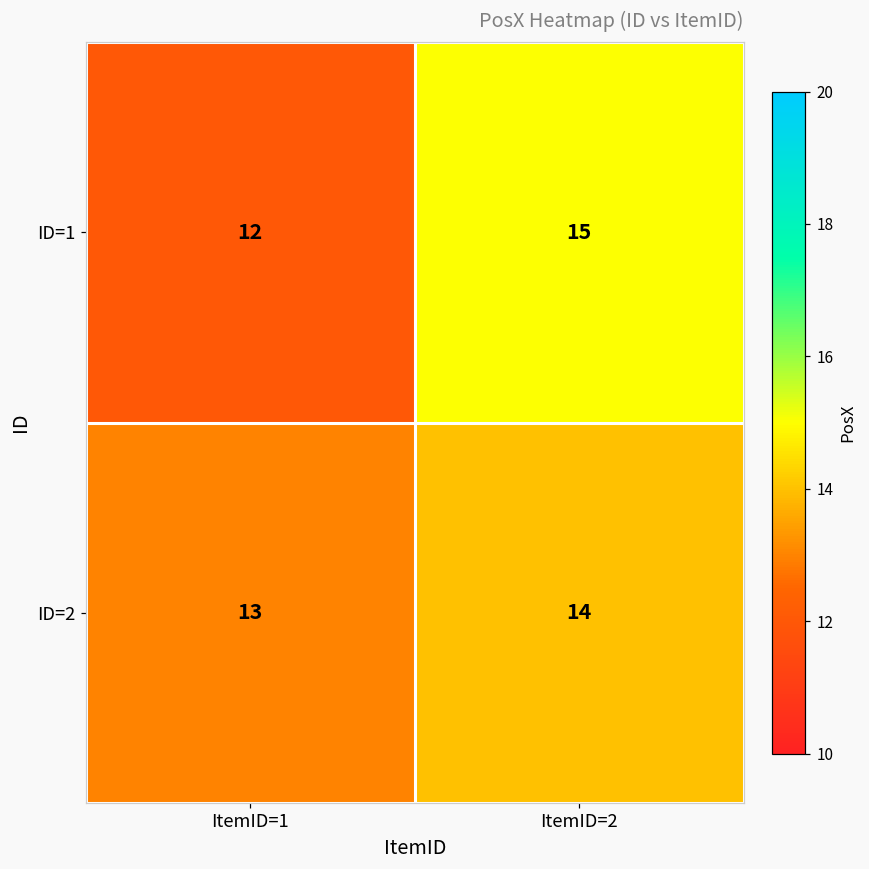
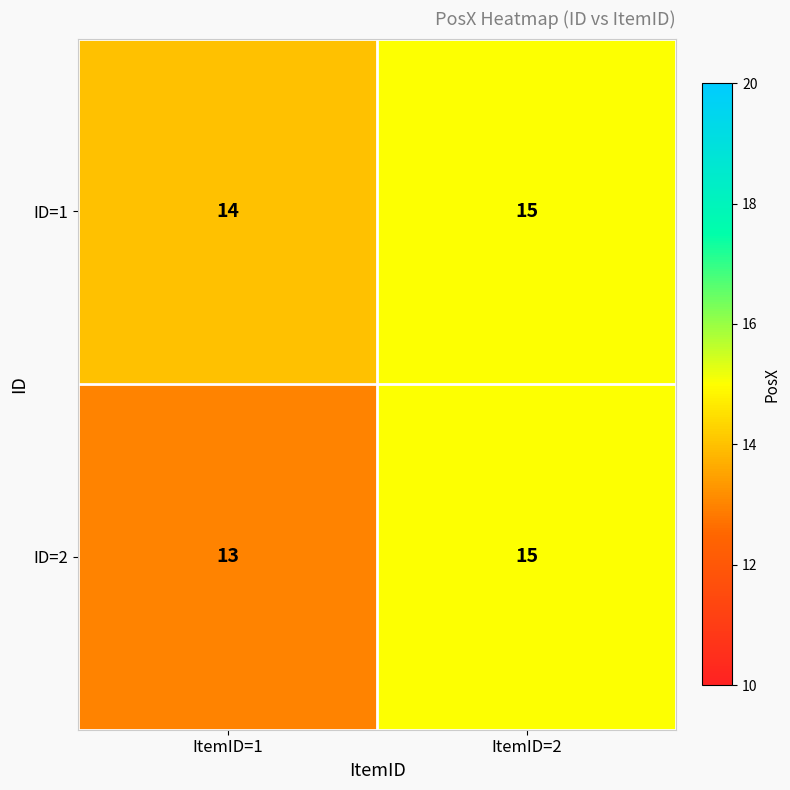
ID=1, ItemID=1: 12 -> 14
ID=2, ItemID=2: 14 -> 15
